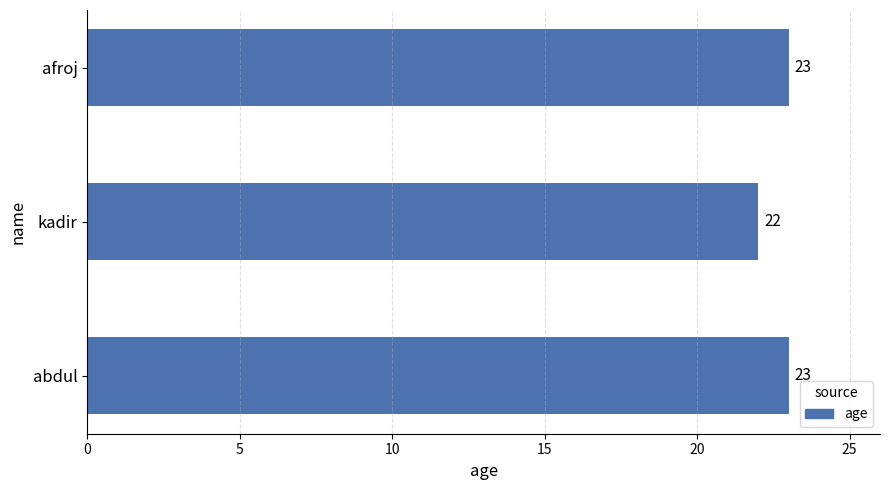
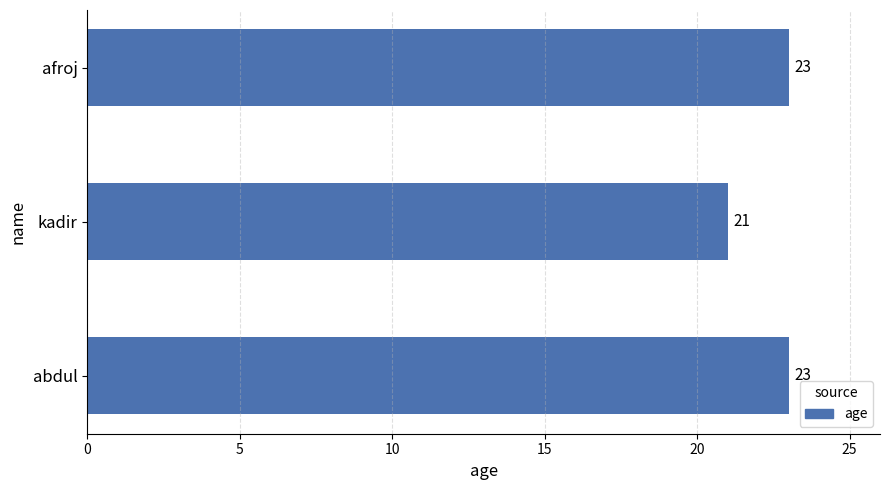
kadir: 22 -> 21
